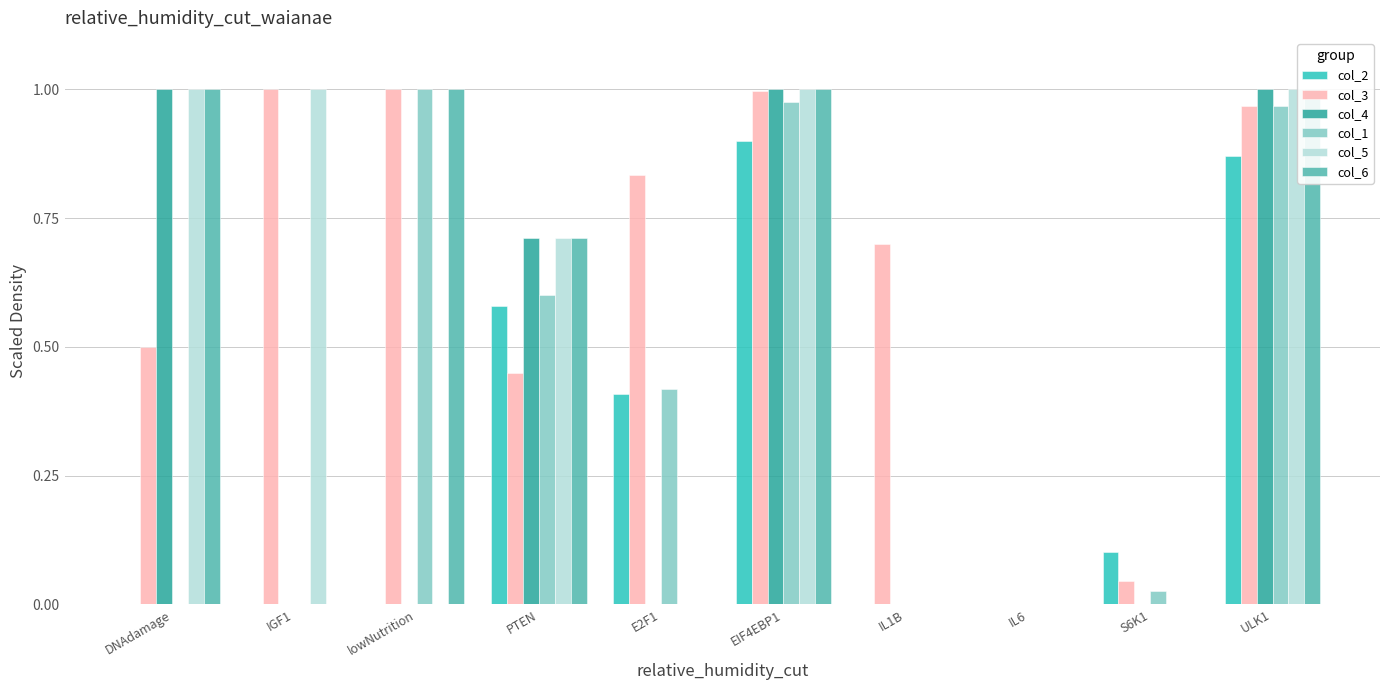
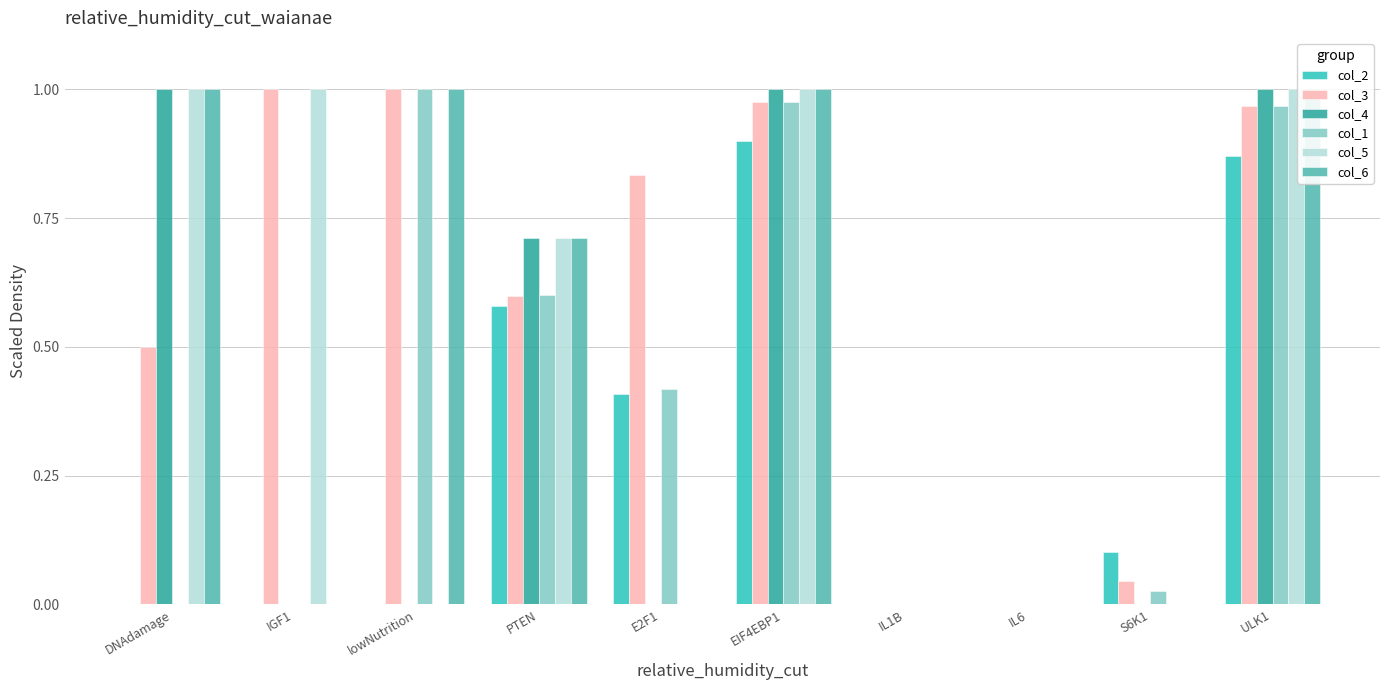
col_3, PTEN: 0.45 -> 0.60
col_3, EIF4EBP1: 1.00 -> 0.97
col_3, IL1B: 0.7 -> 0.0
